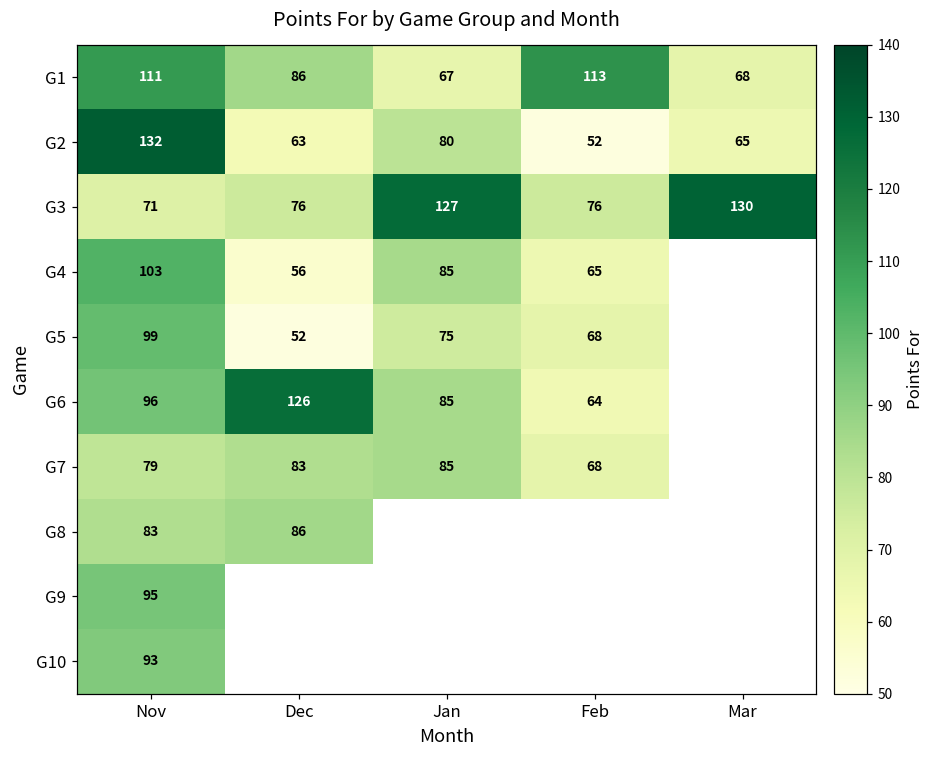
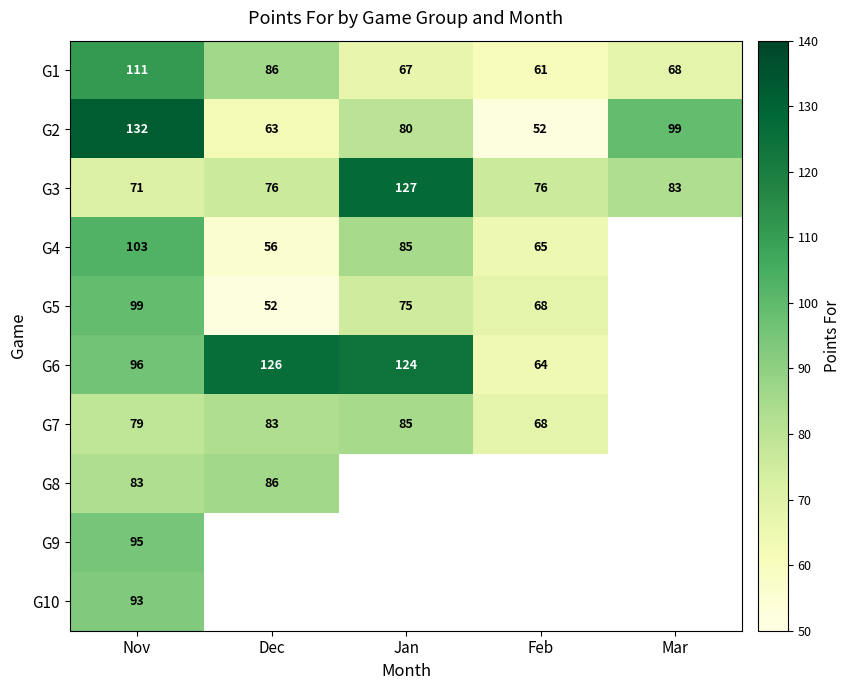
G1, Feb: 113 -> 61
G2, Mar: 65 -> 99
G3, Mar: 130 -> 83
G6, Jan: 85 -> 124
